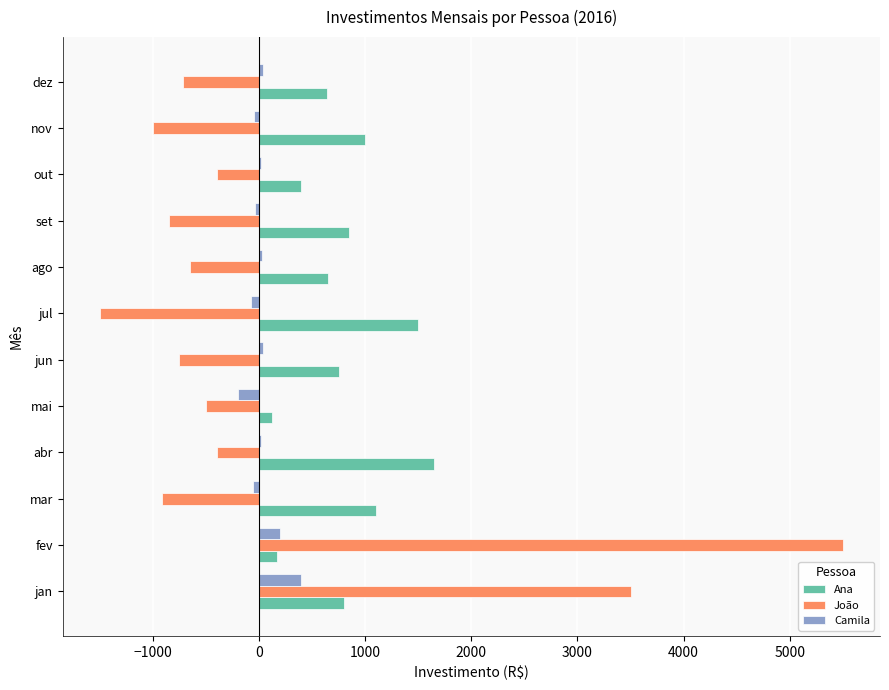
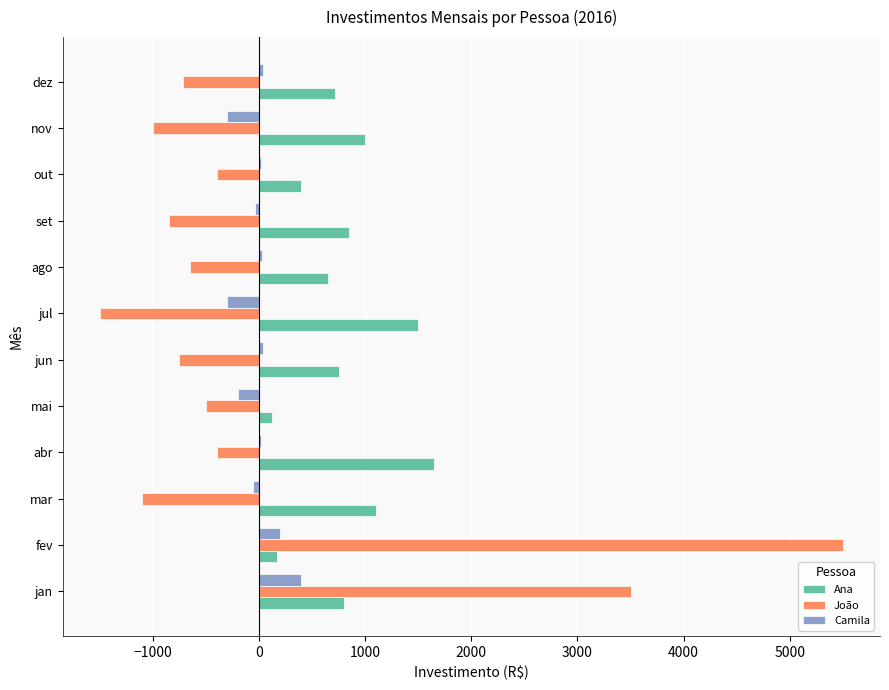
Ana, dez: 640 -> 720
Camila, nov: -50 -> -300
Camila, jul: -80 -> -300
João, mar: -910 -> -1100
